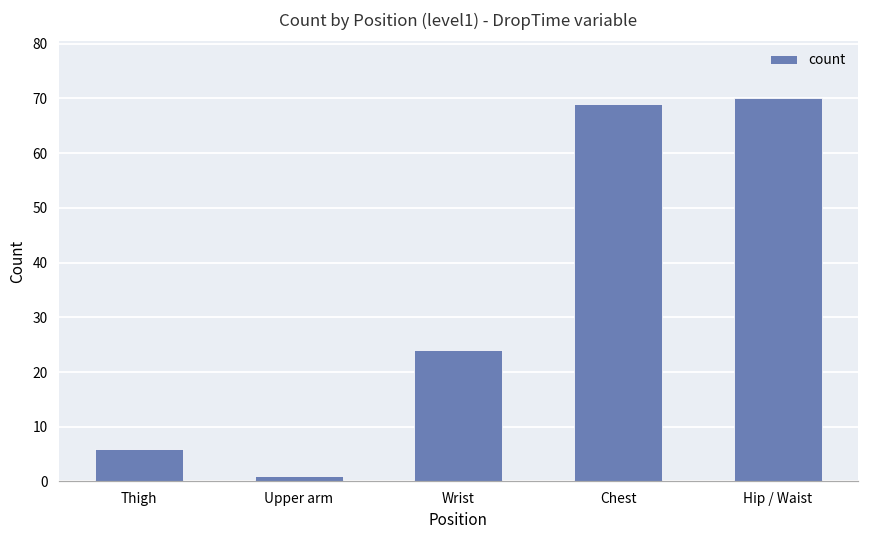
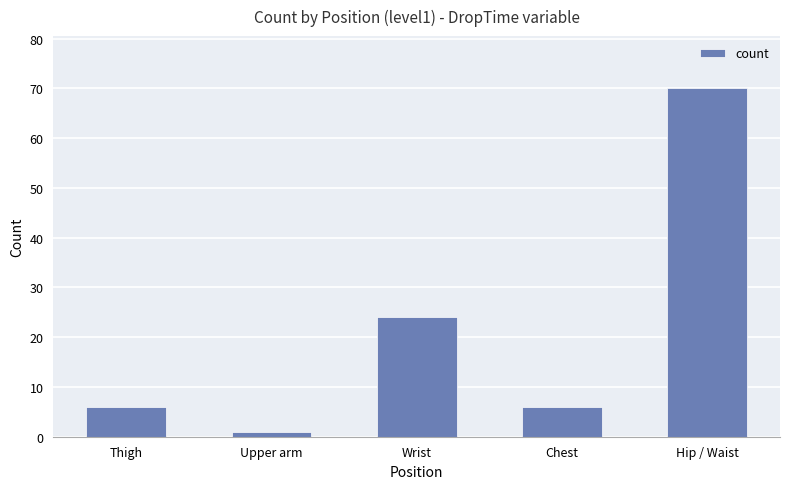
Chest: 69 -> 6
